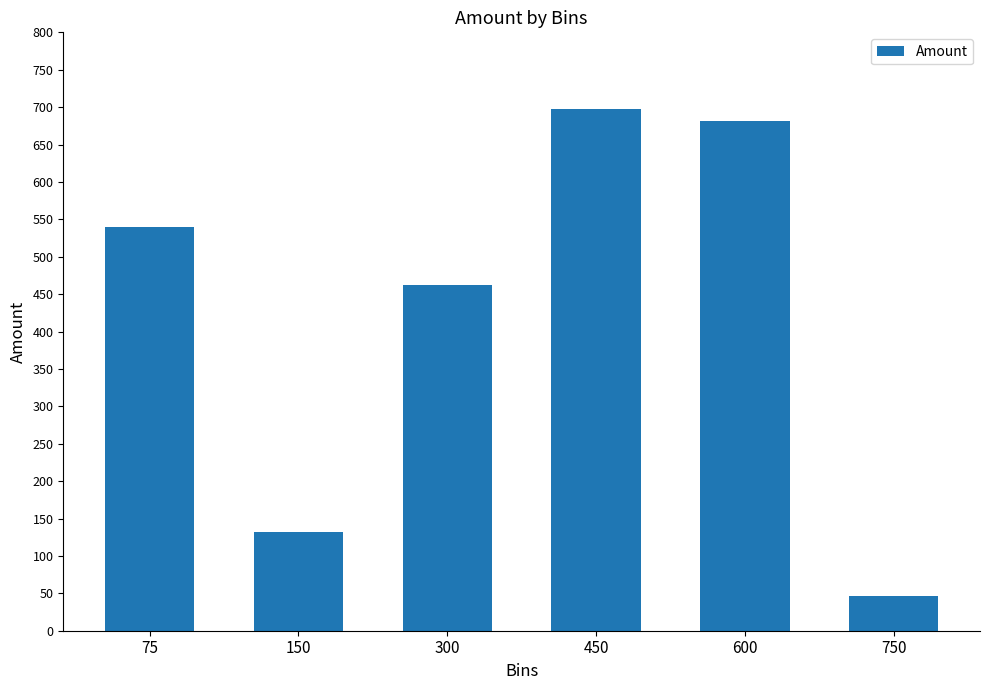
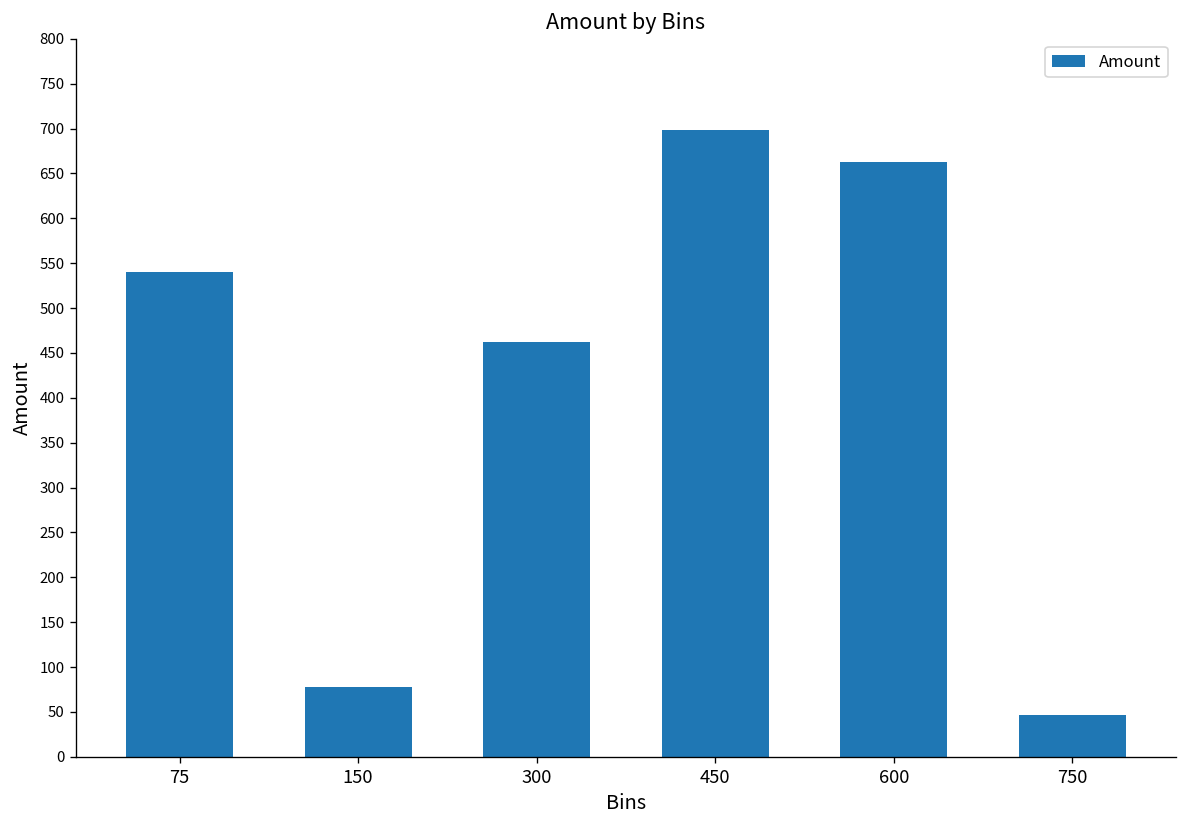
150: 130 -> 80
600: 680 -> 660
